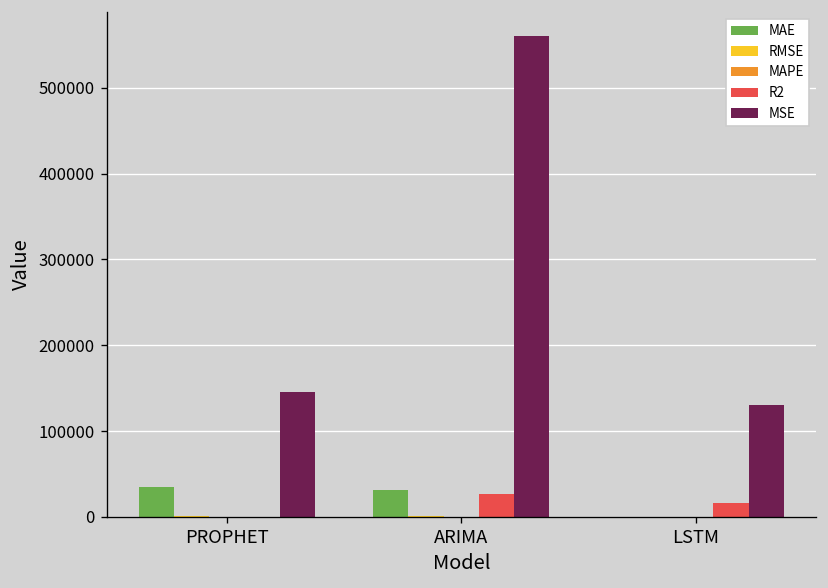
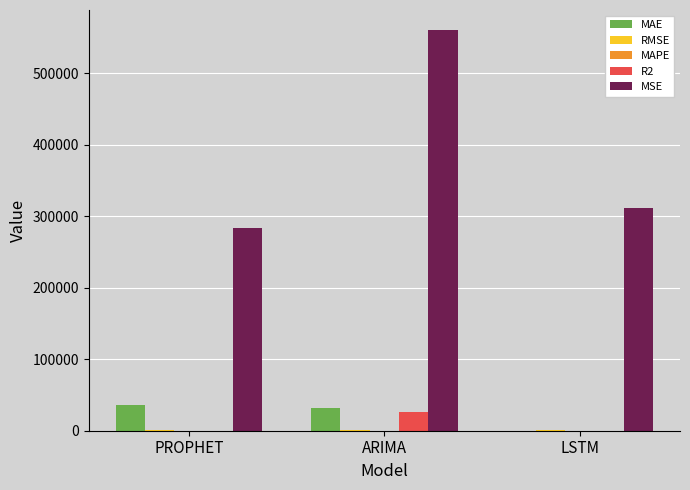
MSE, PROPHET: 150000 -> 280000
R2, LSTM: 20000 -> 0
MSE, LSTM: 130000 -> 310000
